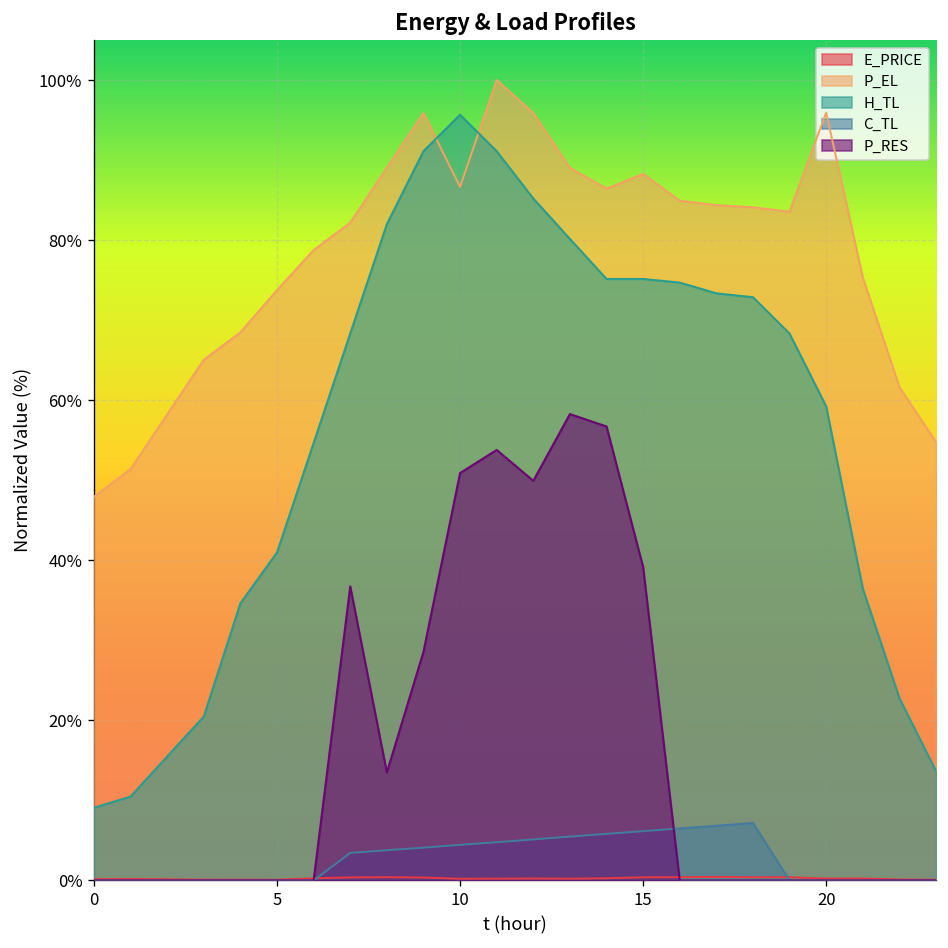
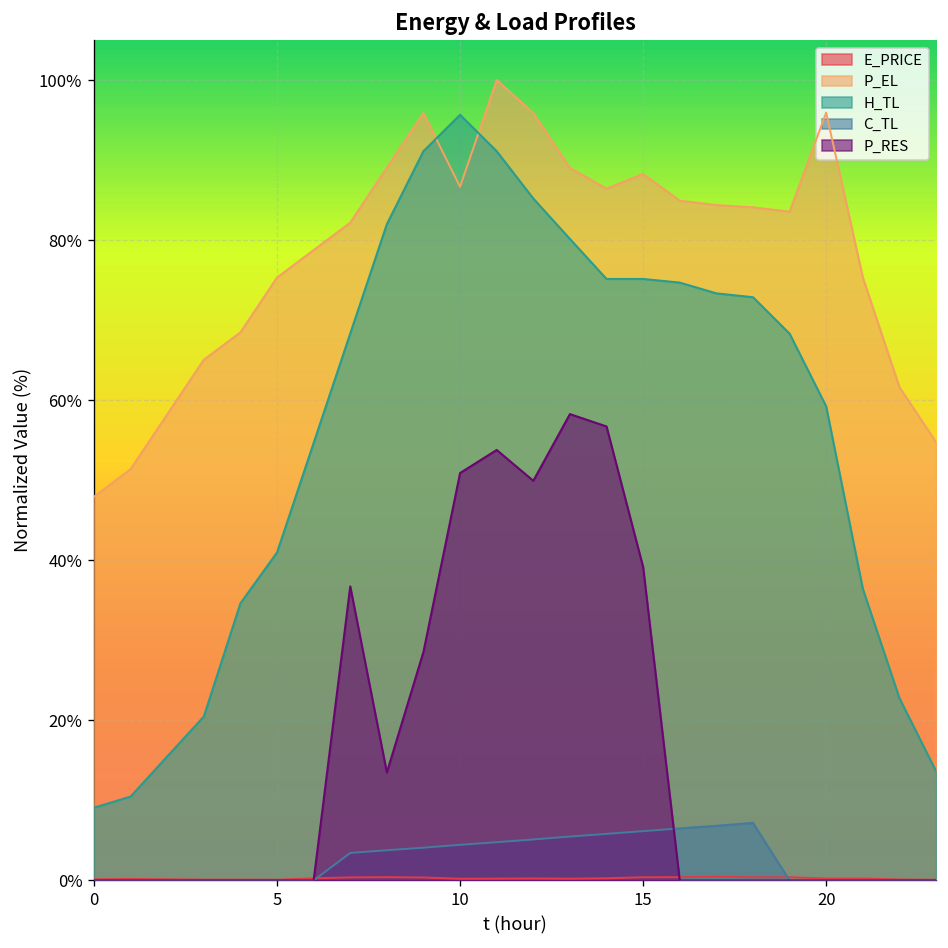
P_EL, 5: 74% -> 75%
